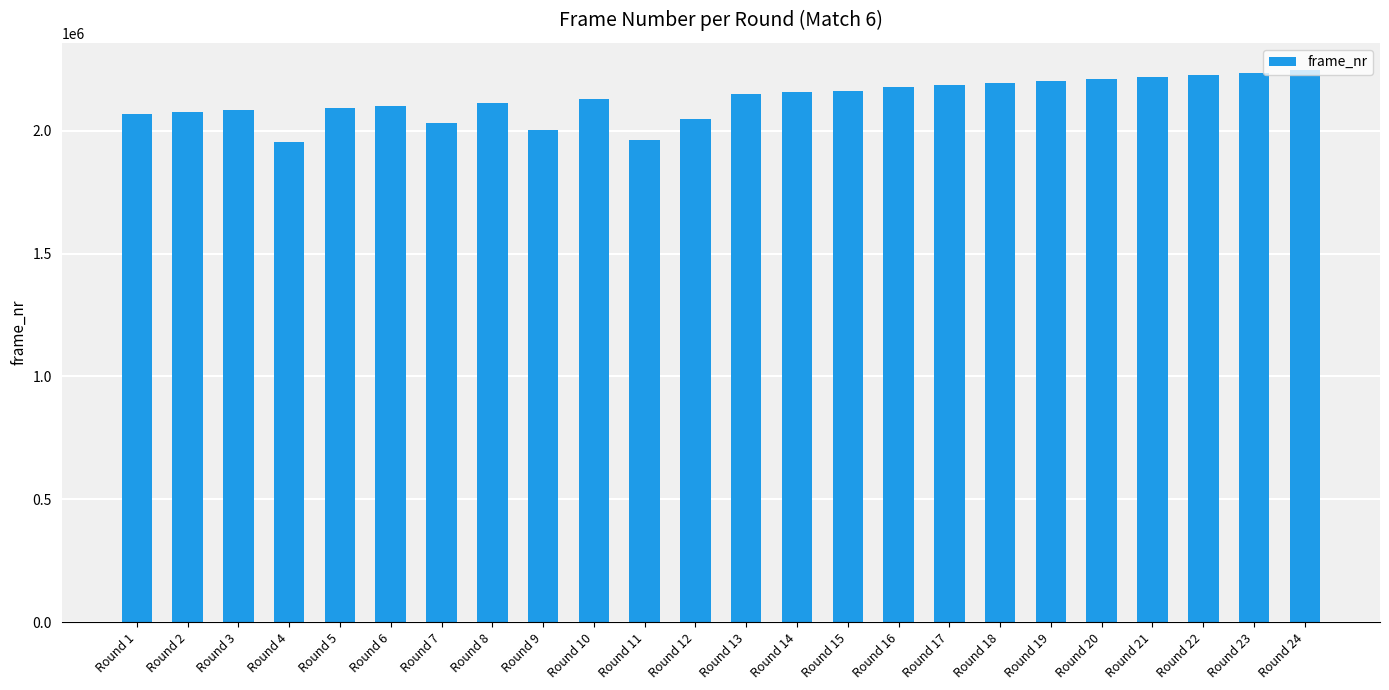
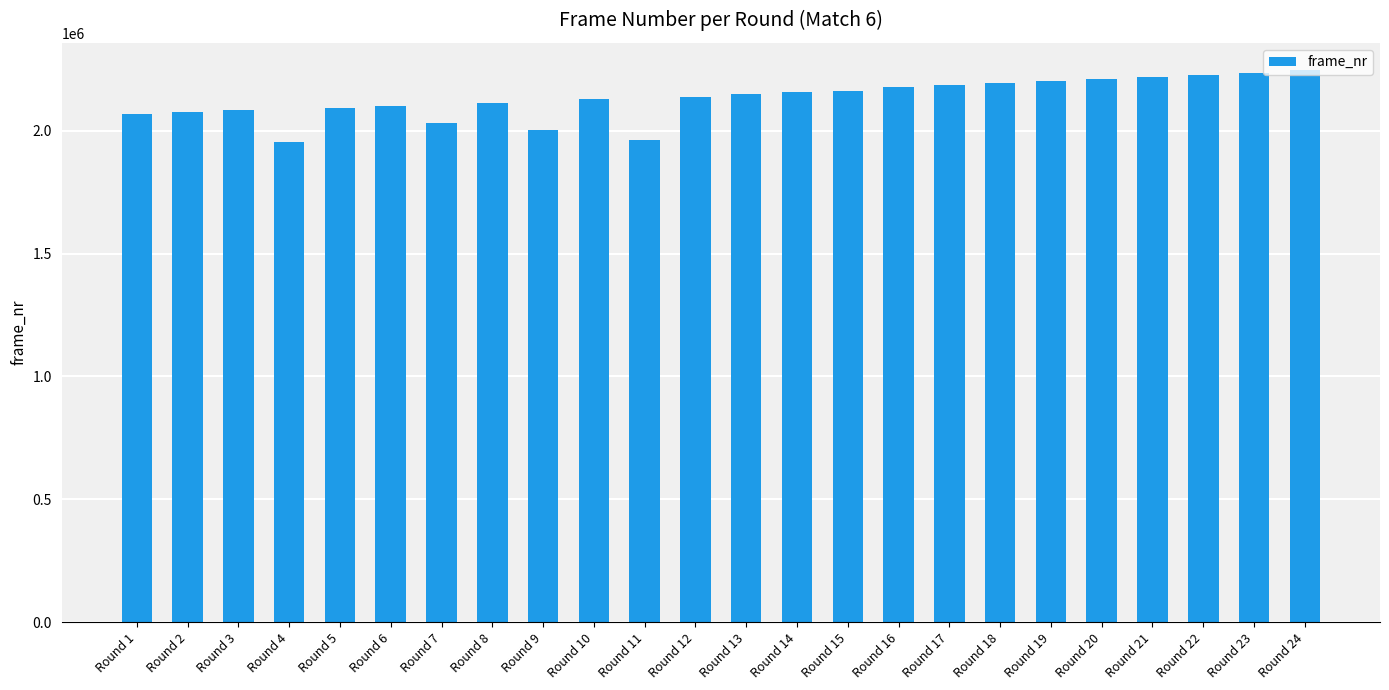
Round 12: 2050000 -> 2140000
